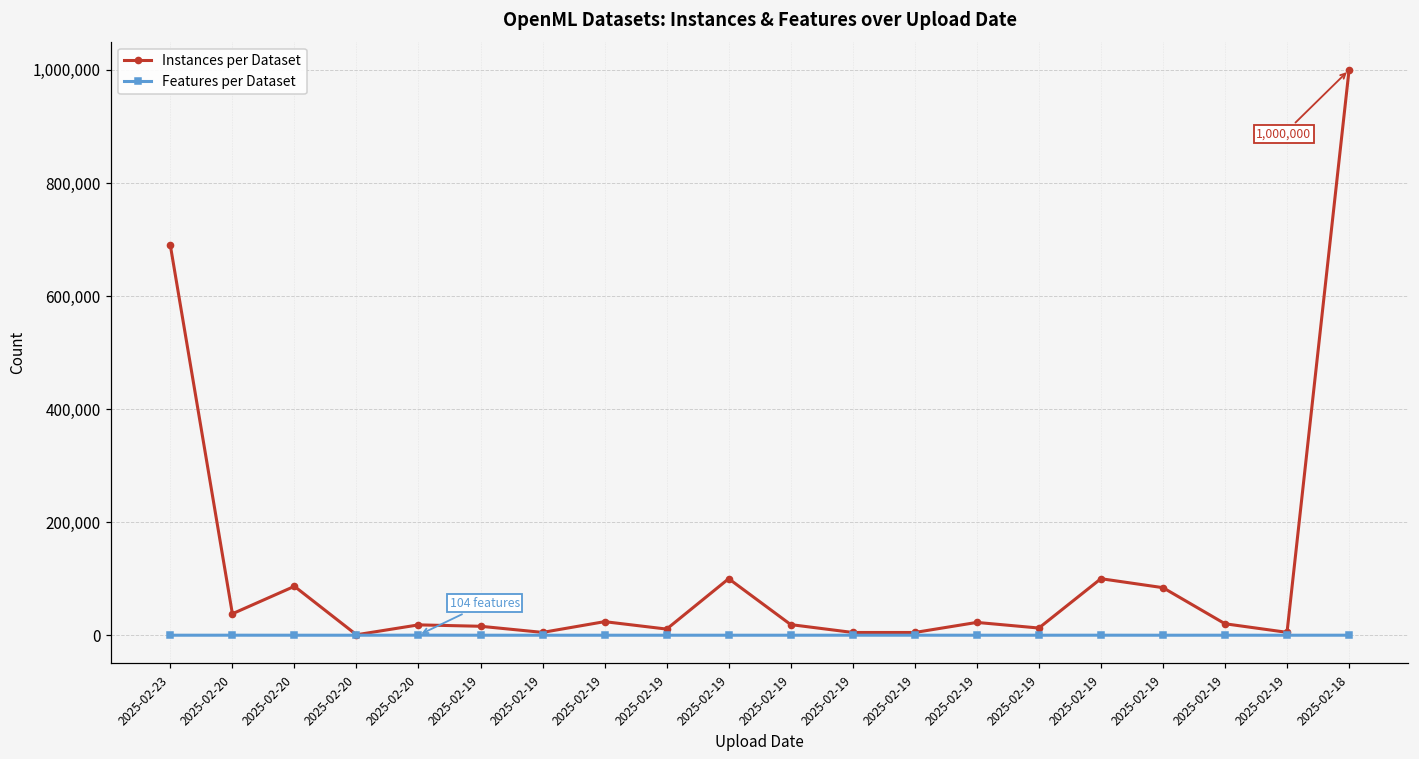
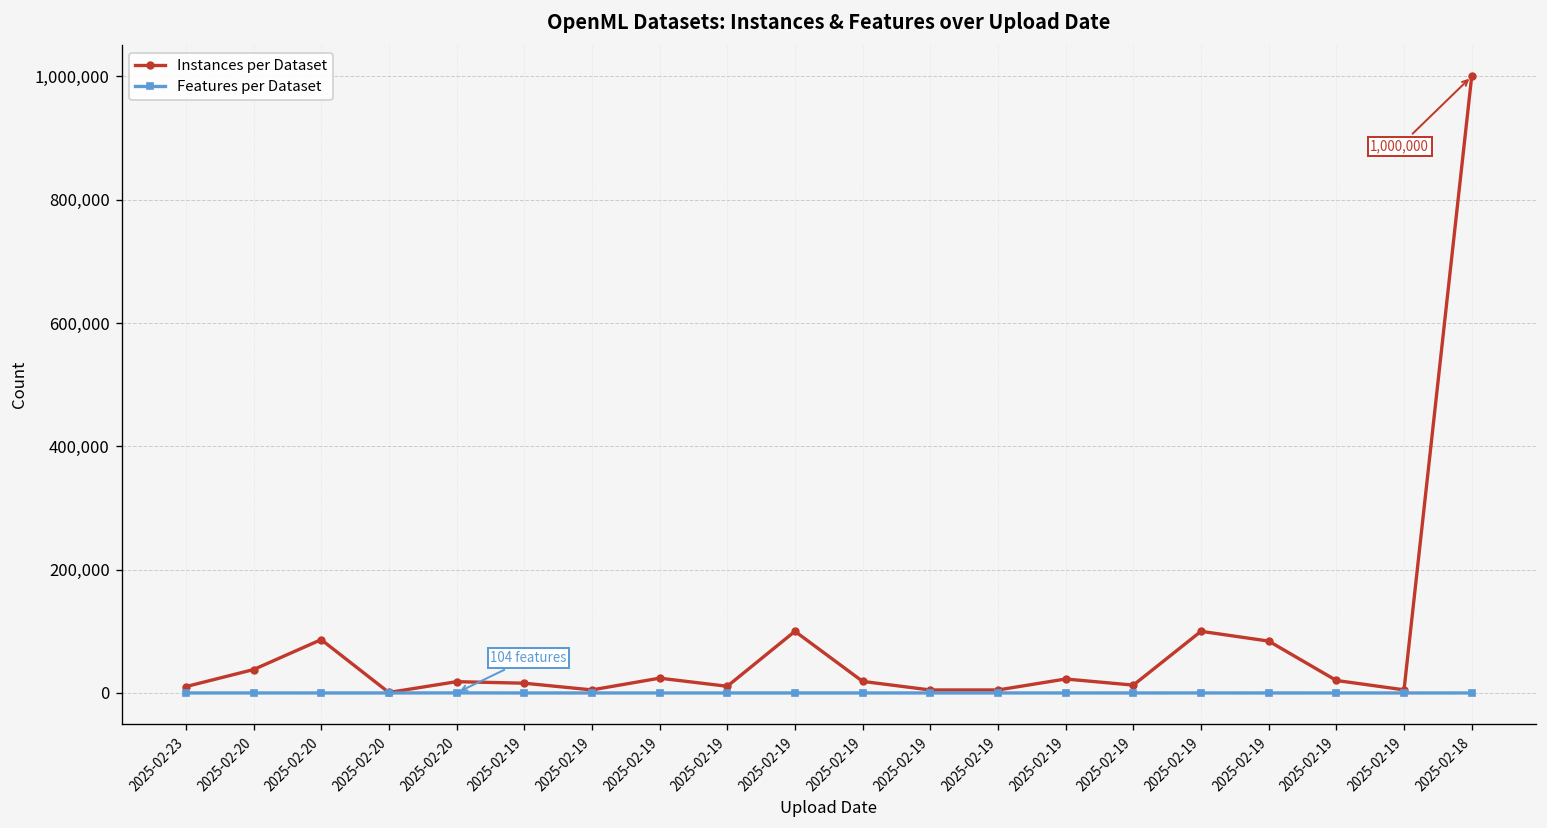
Instances per Dataset, 2025-02-23: 690,000 -> 10,000
